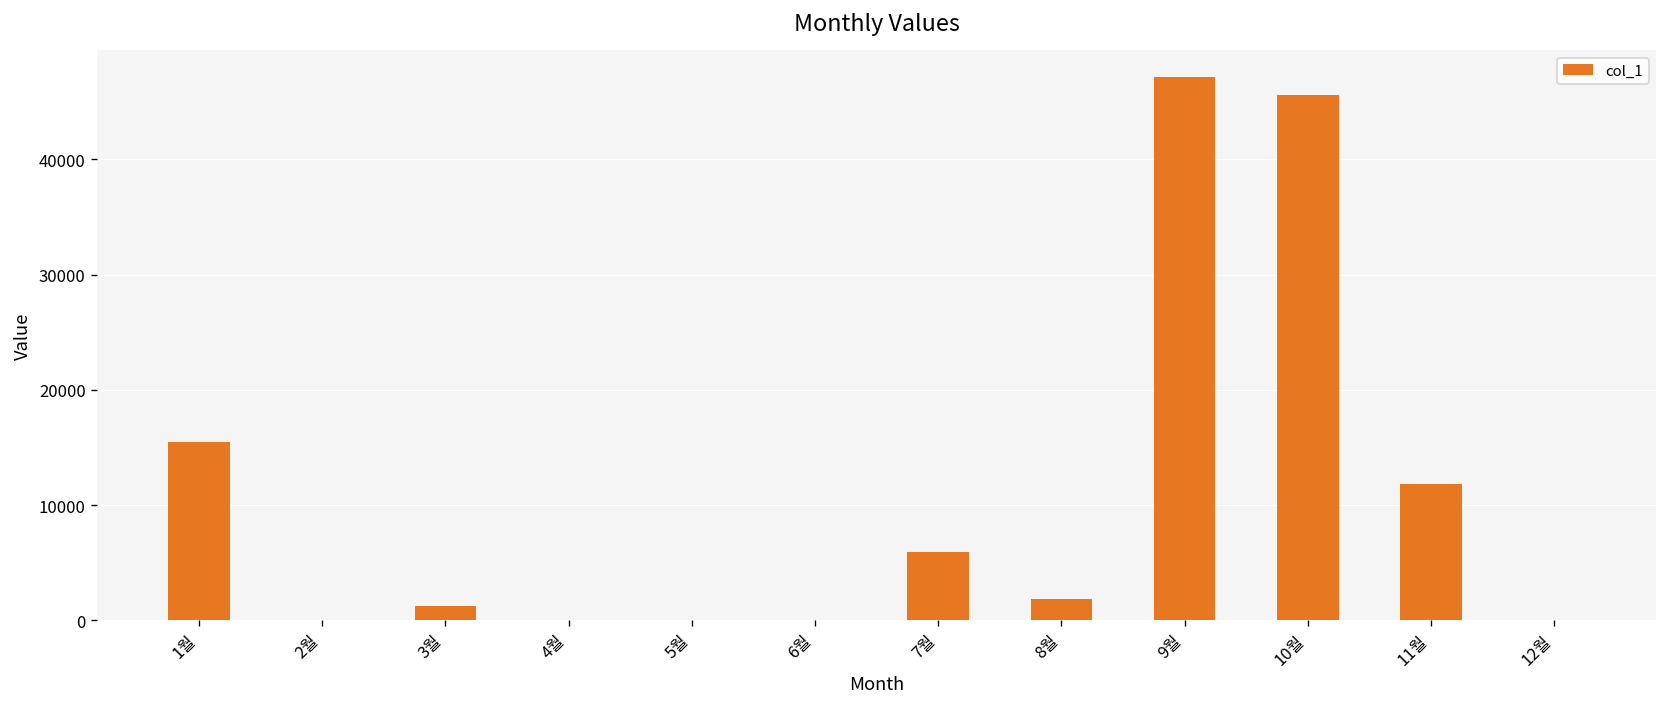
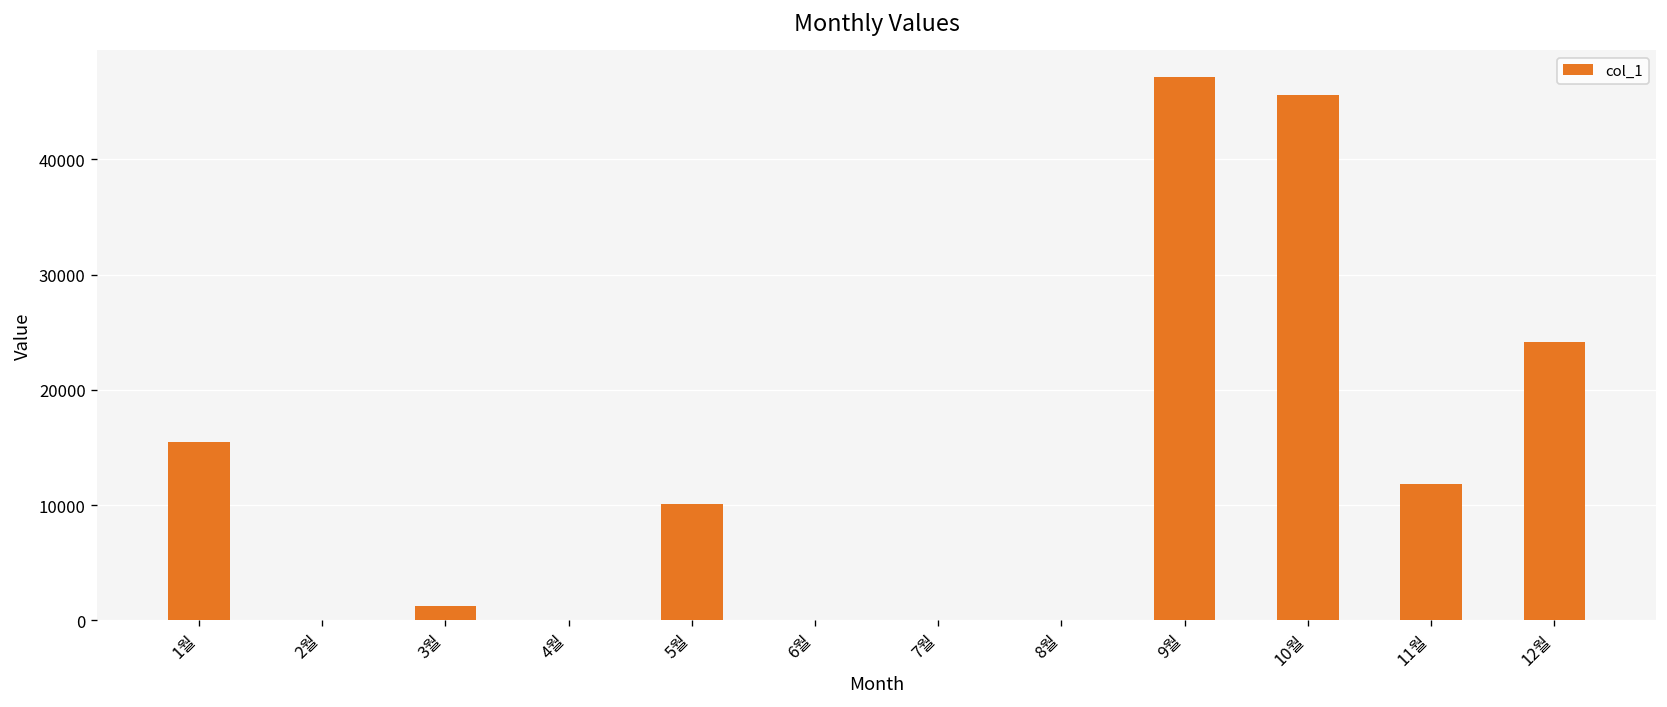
5월: 0 -> 10000
7월: 6000 -> 0
8월: 2000 -> 0
12월: 0 -> 24000
